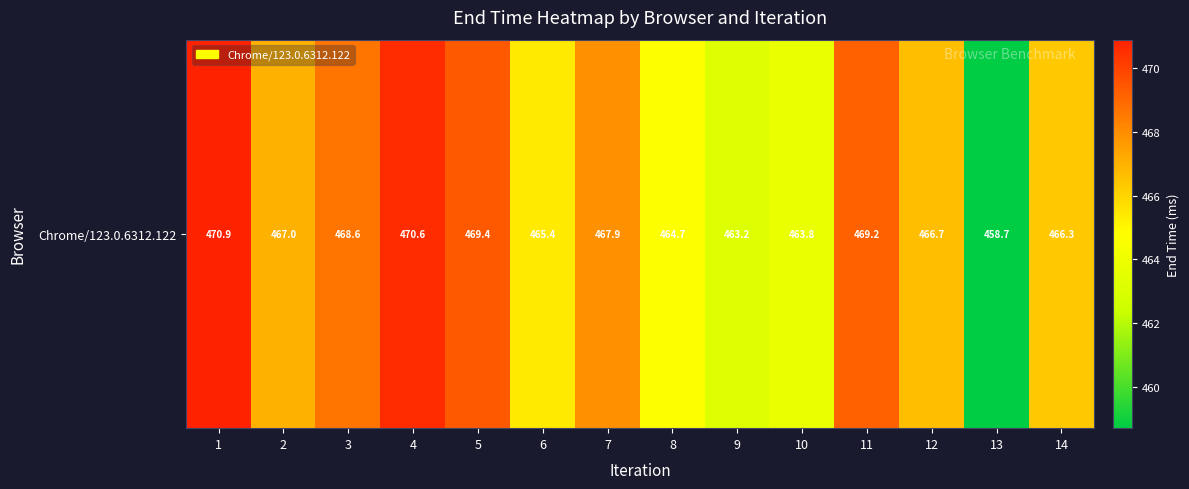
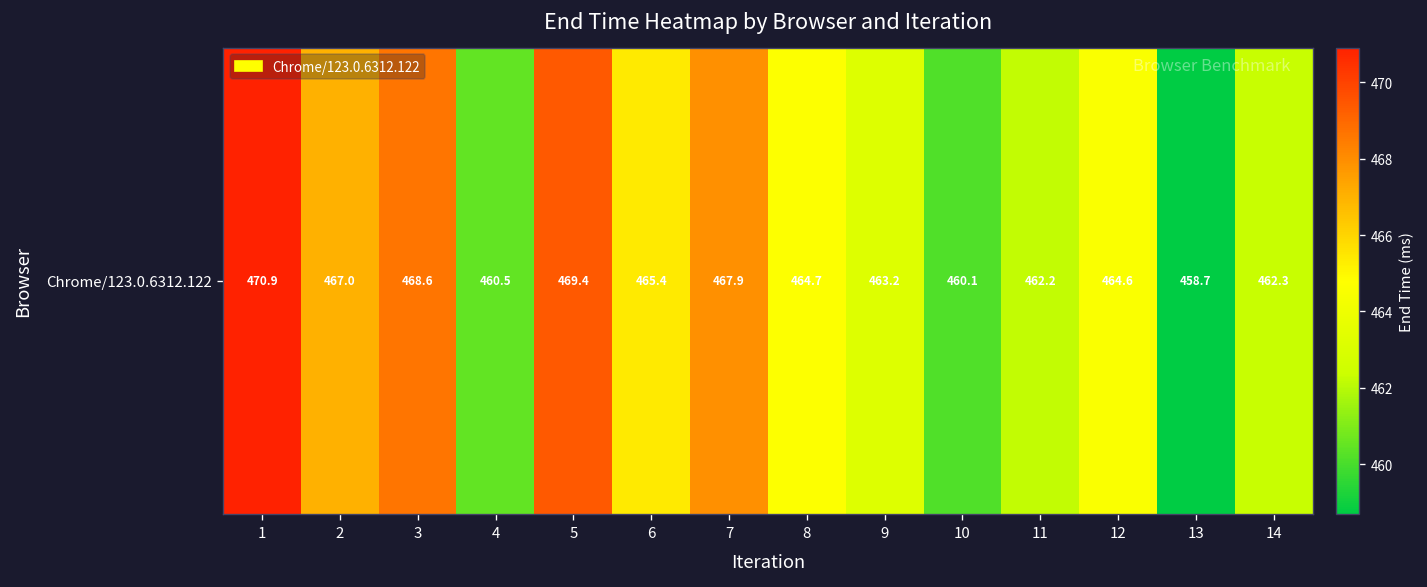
Chrome/123.0.6312.122, 4: 470.6 -> 460.5
Chrome/123.0.6312.122, 10: 463.8 -> 460.1
Chrome/123.0.6312.122, 11: 469.2 -> 462.2
Chrome/123.0.6312.122, 12: 466.7 -> 464.6
Chrome/123.0.6312.122, 14: 466.3 -> 462.3
